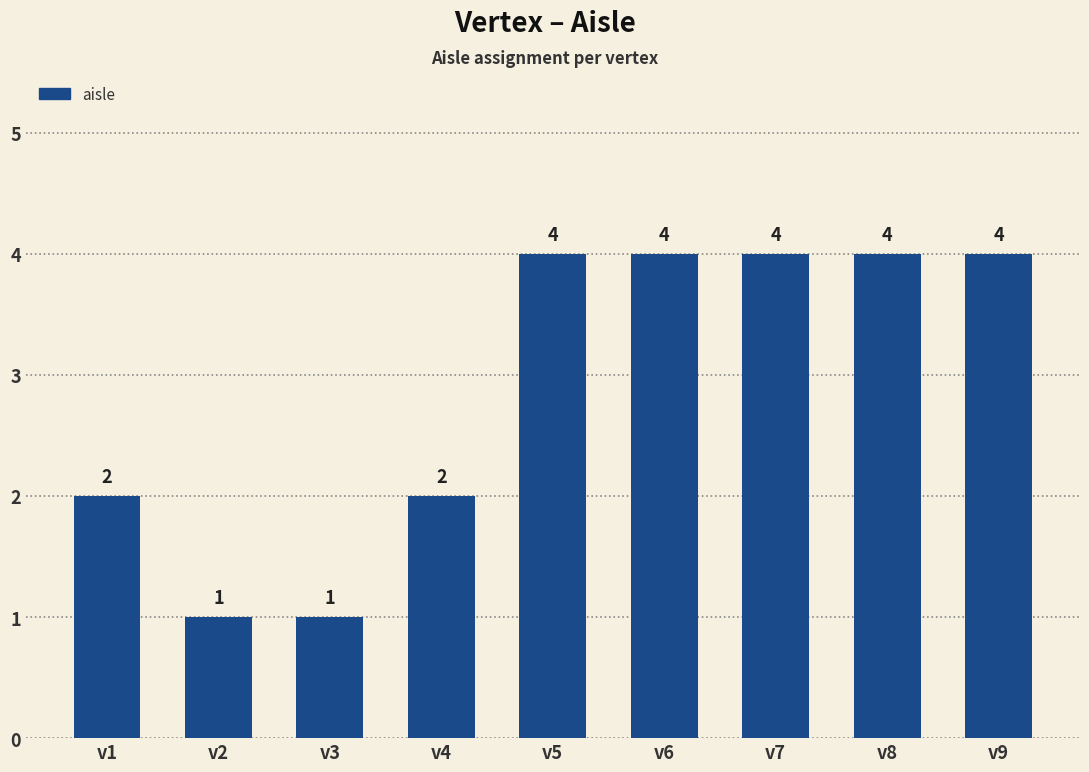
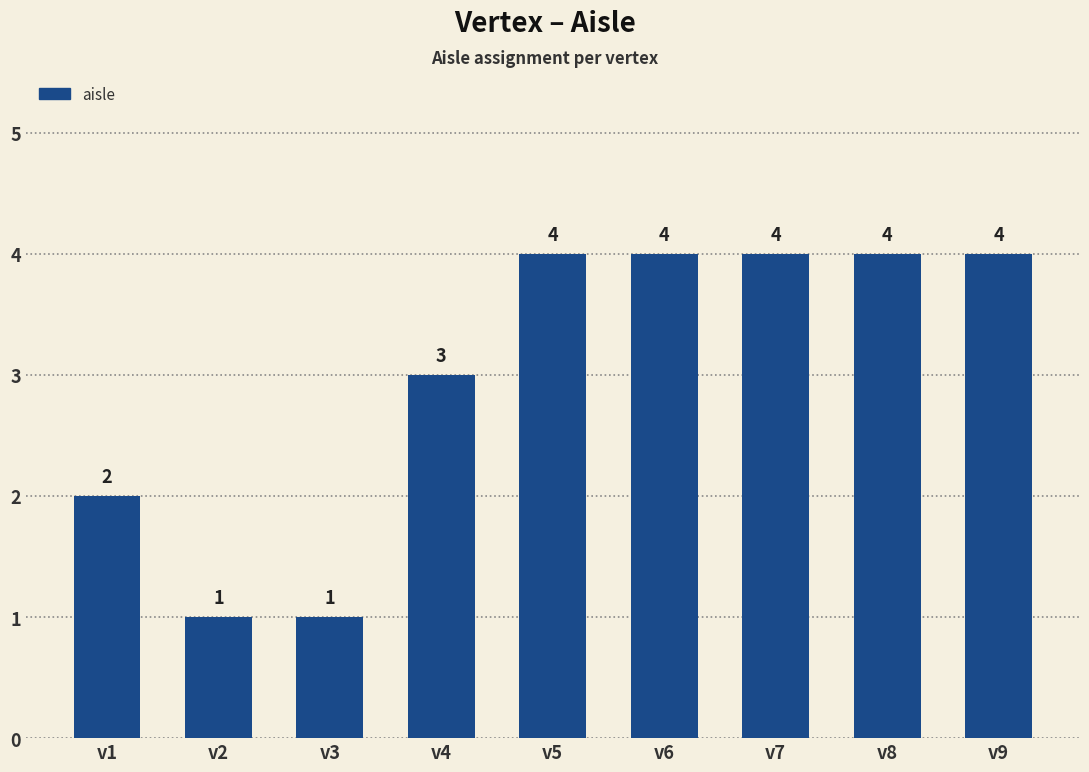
v4: 2 -> 3
